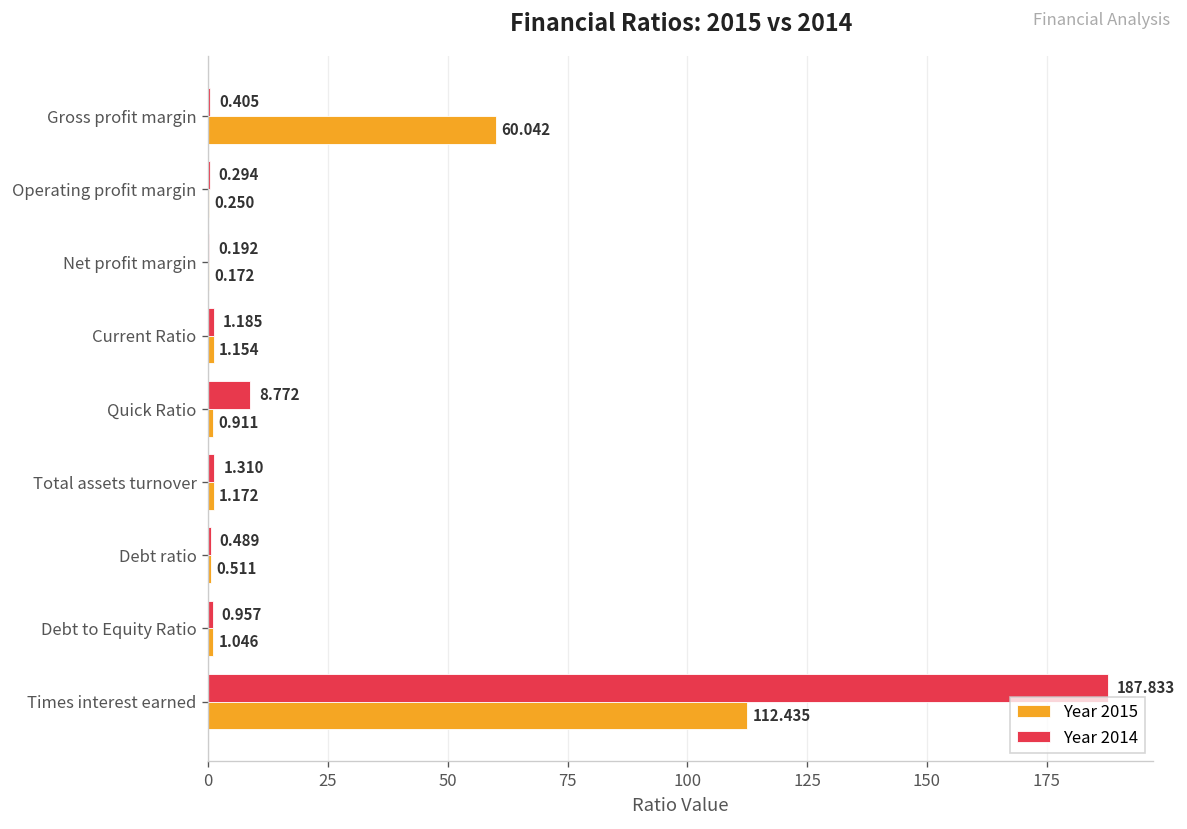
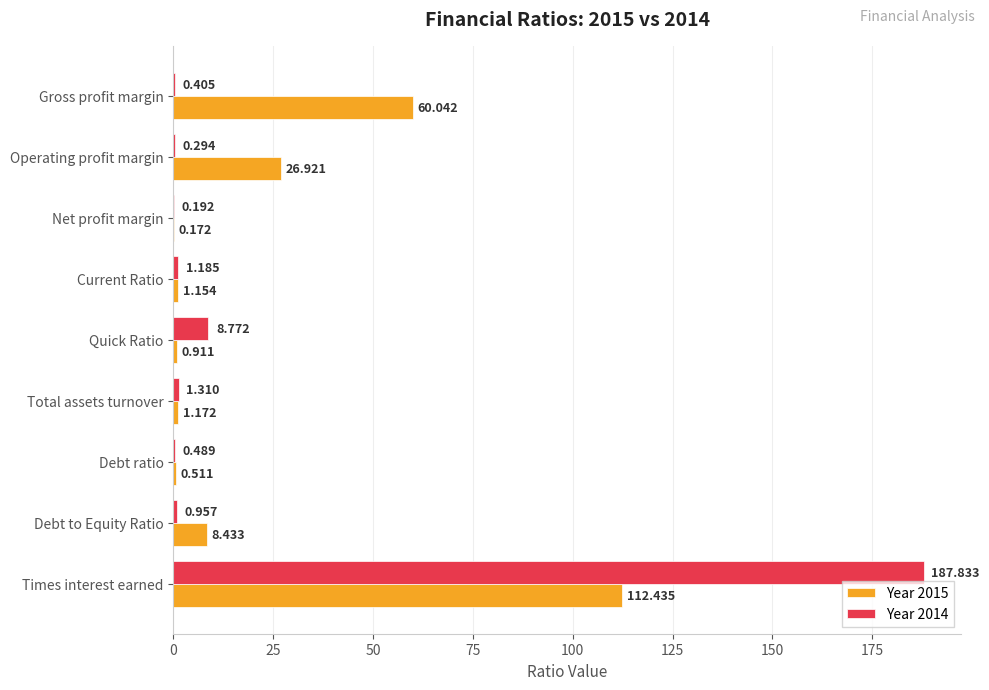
Year 2015, Operating profit margin: 0.250 -> 26.921
Year 2015, Debt to Equity Ratio: 1.046 -> 8.433
